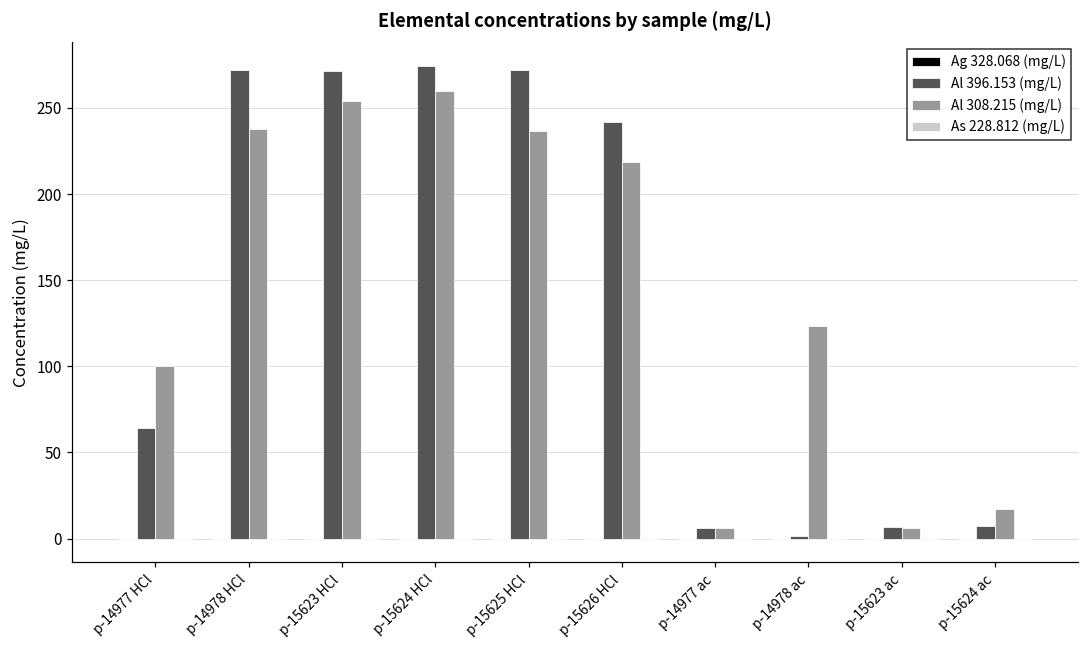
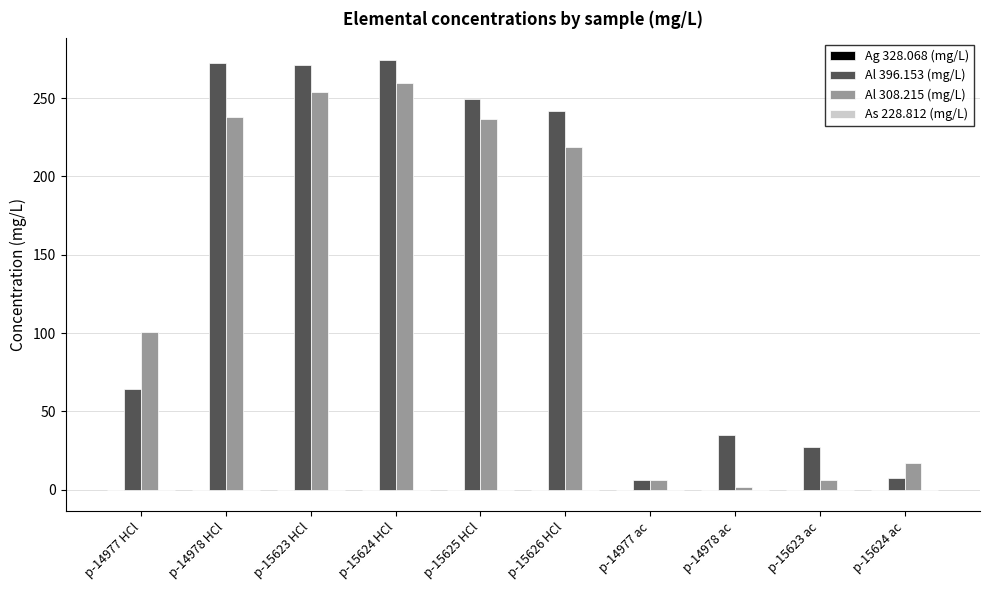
Al 396.153 (mg/L), p-15625 HCl: 272 -> 250
Al 396.153 (mg/L), p-14978 ac: 2 -> 35
Al 308.215 (mg/L), p-14978 ac: 124 -> 2
Al 396.153 (mg/L), p-15623 ac: 7 -> 27
